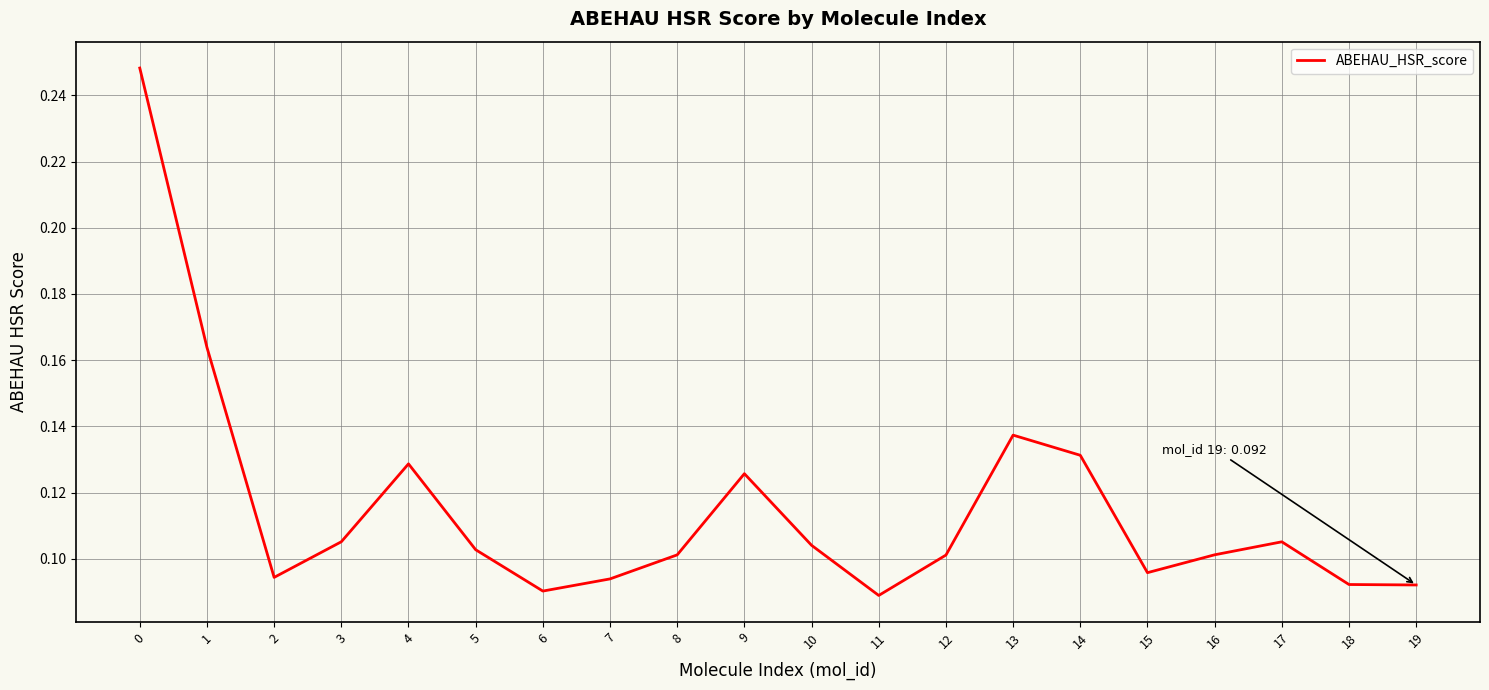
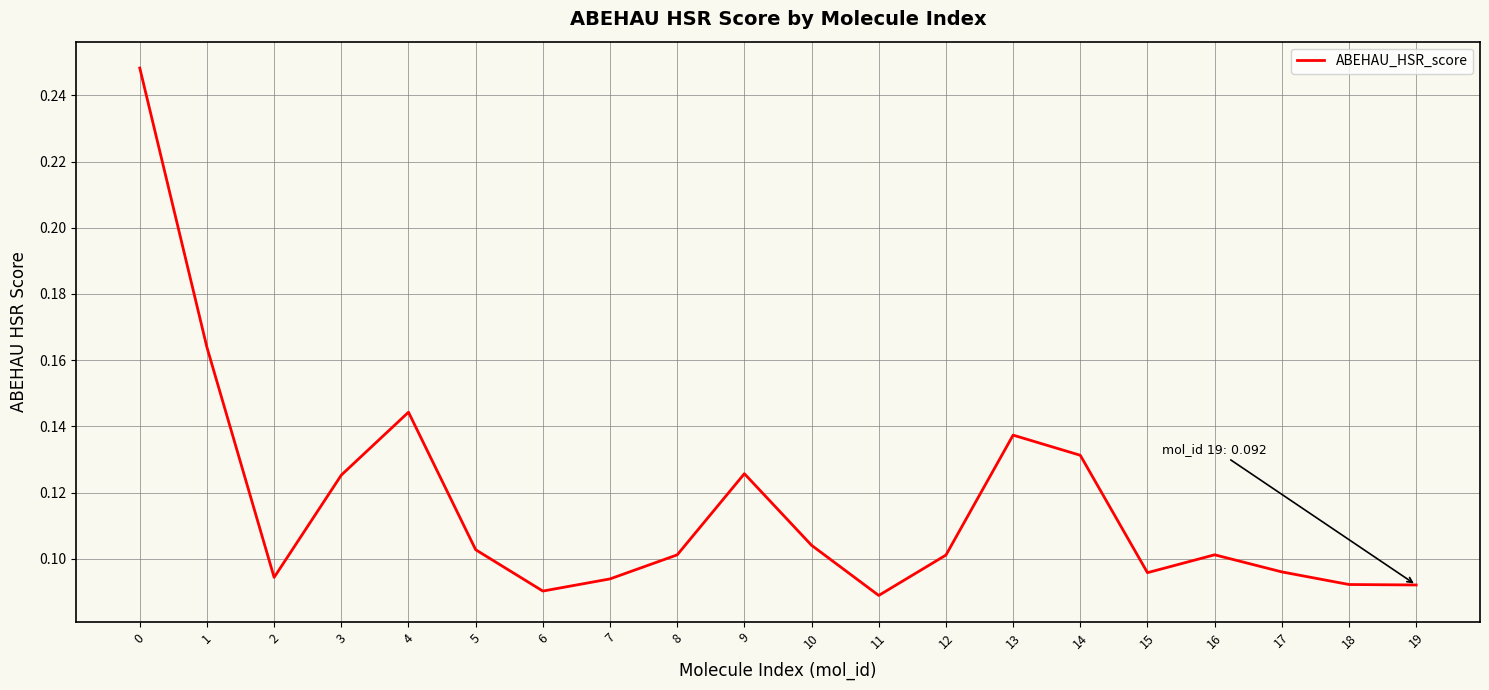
3: 0.105 -> 0.125
4: 0.129 -> 0.144
17: 0.105 -> 0.096
